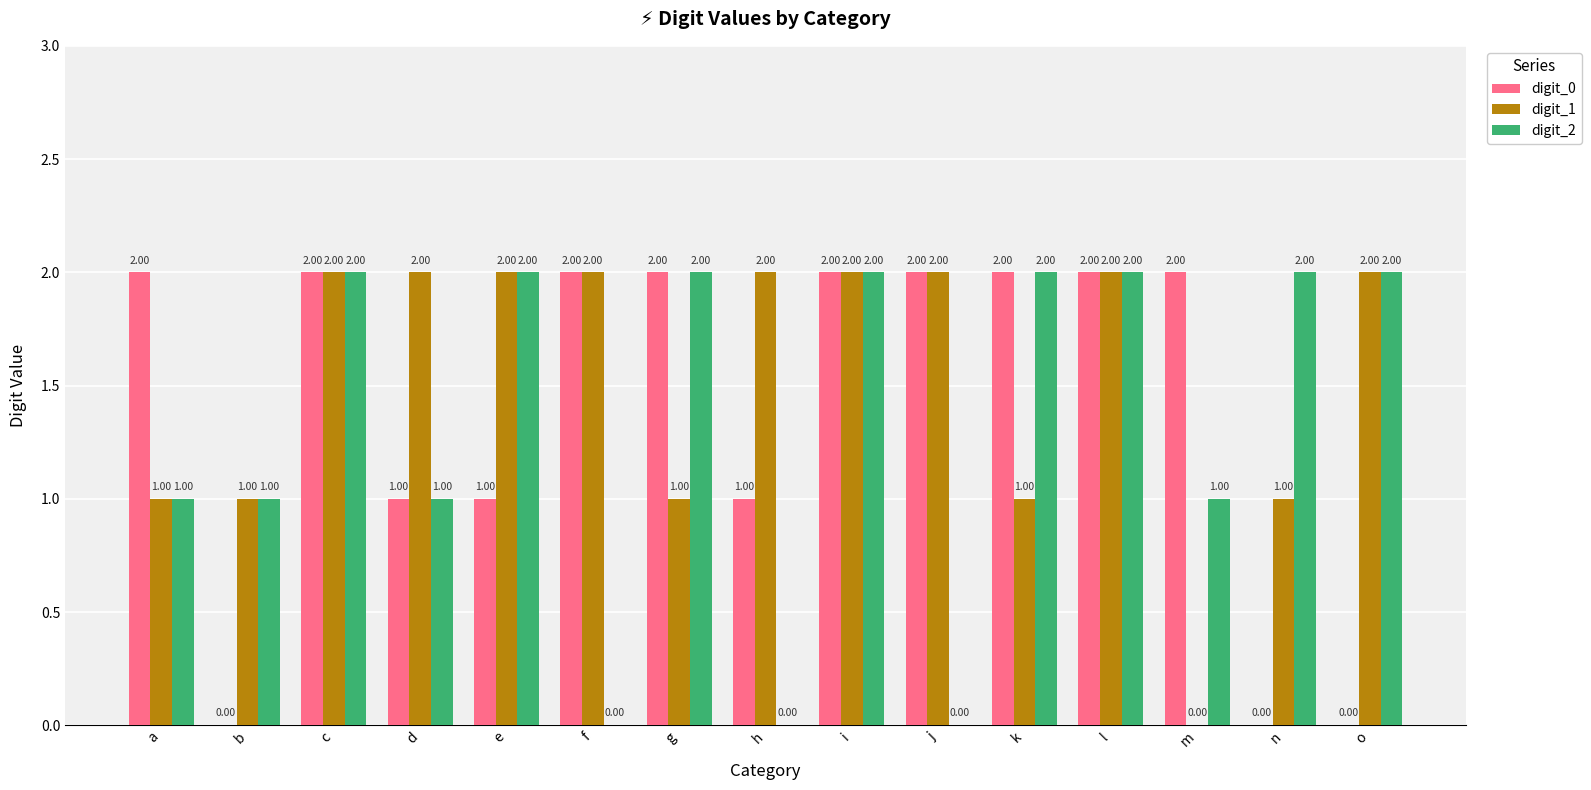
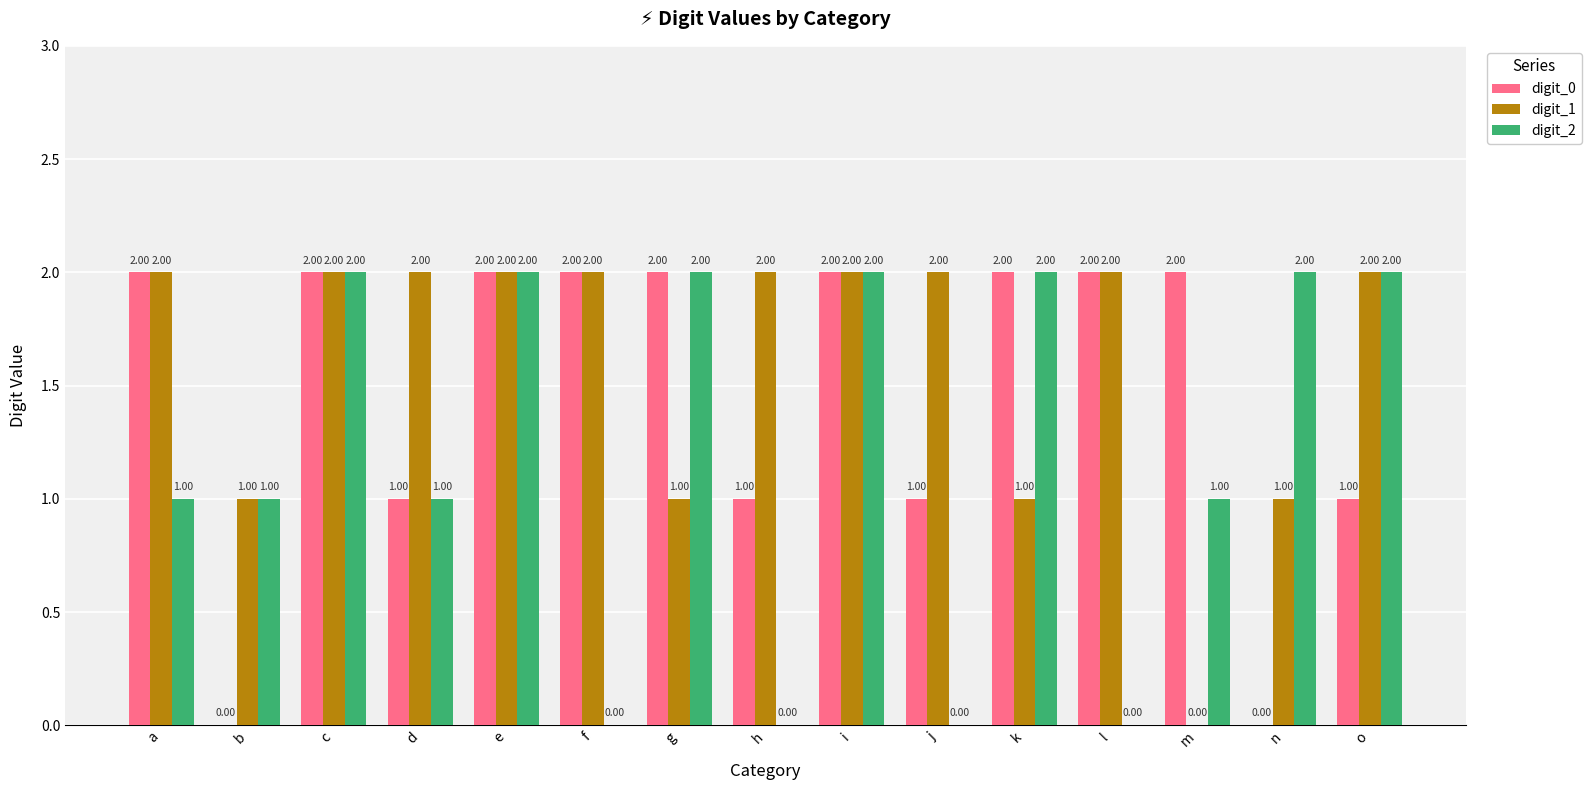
digit_1, a: 1.00 -> 2.00
digit_0, e: 1.00 -> 2.00
digit_0, j: 2.00 -> 1.00
digit_2, l: 2.00 -> 0.00
digit_0, o: 0.00 -> 1.00
